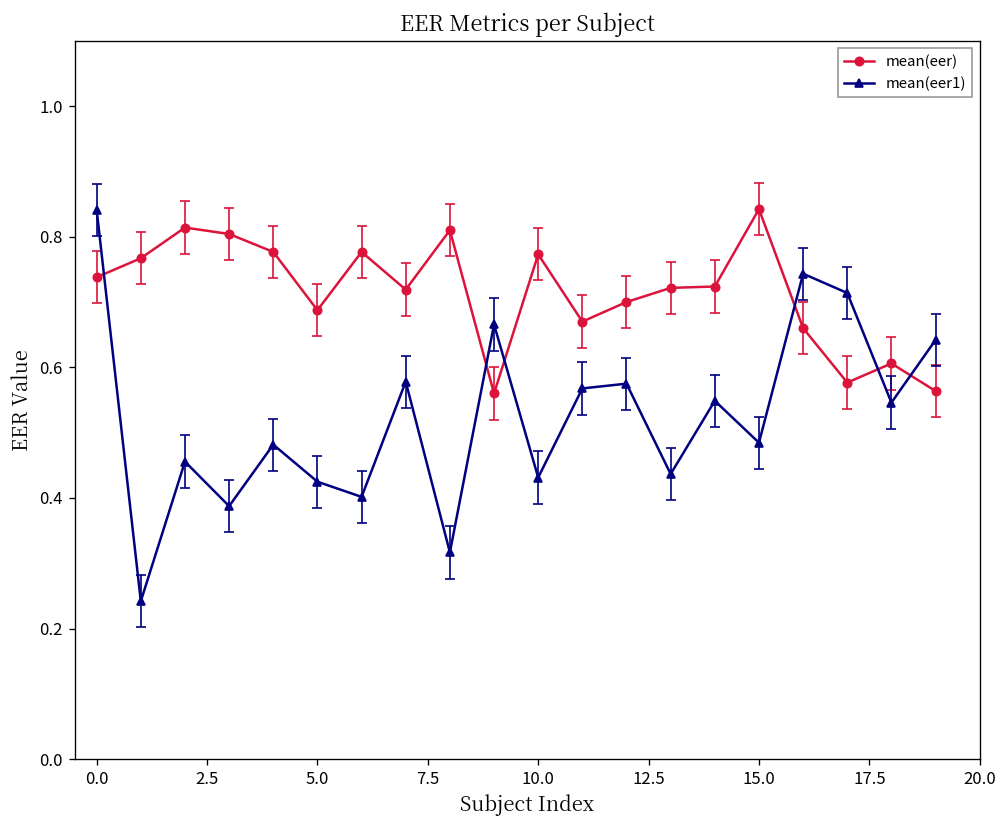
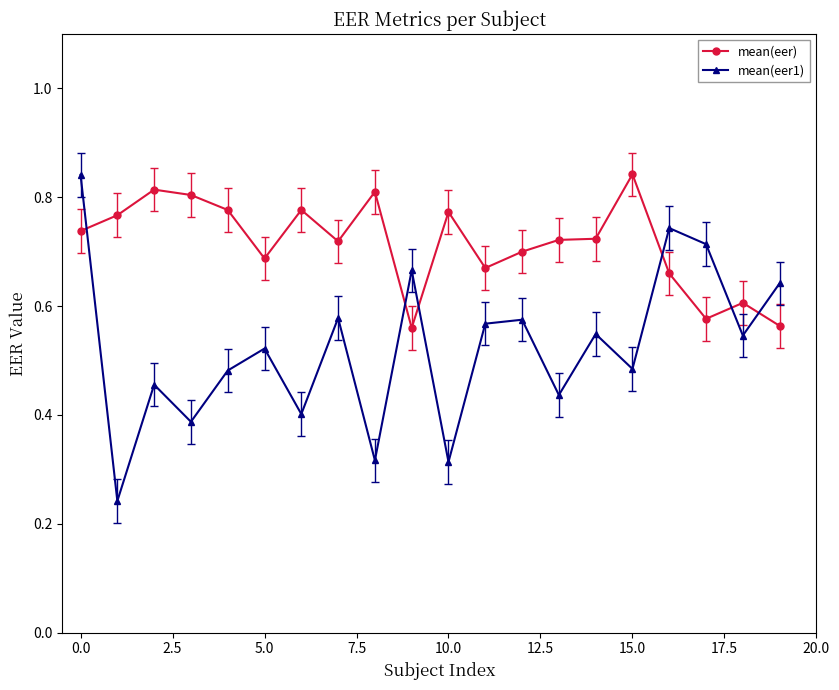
mean(eer1), 5.0: 0.42 -> 0.52
mean(eer1), 10.0: 0.43 -> 0.31
